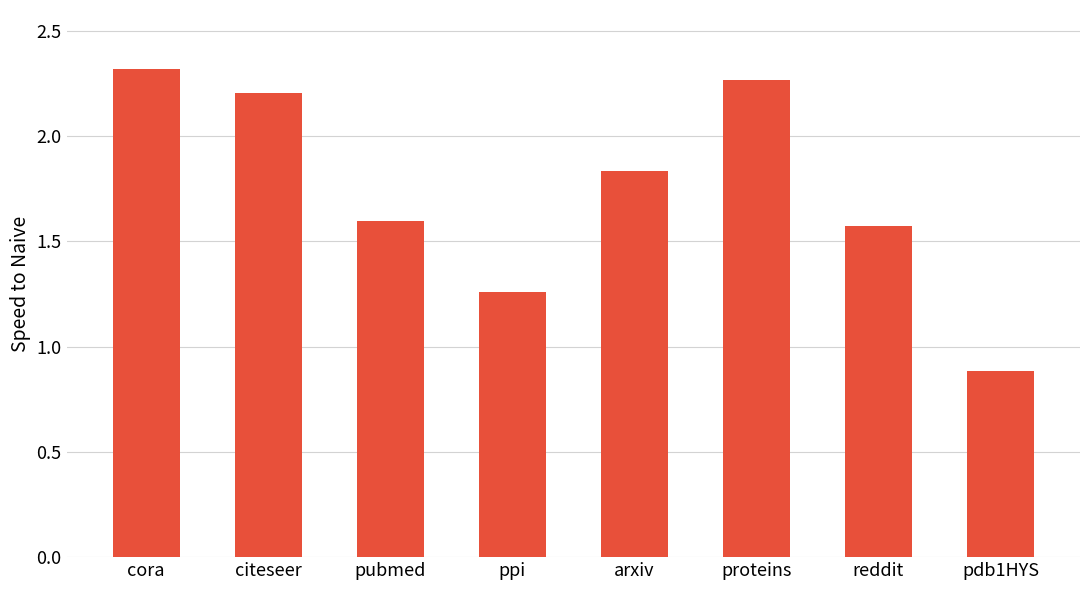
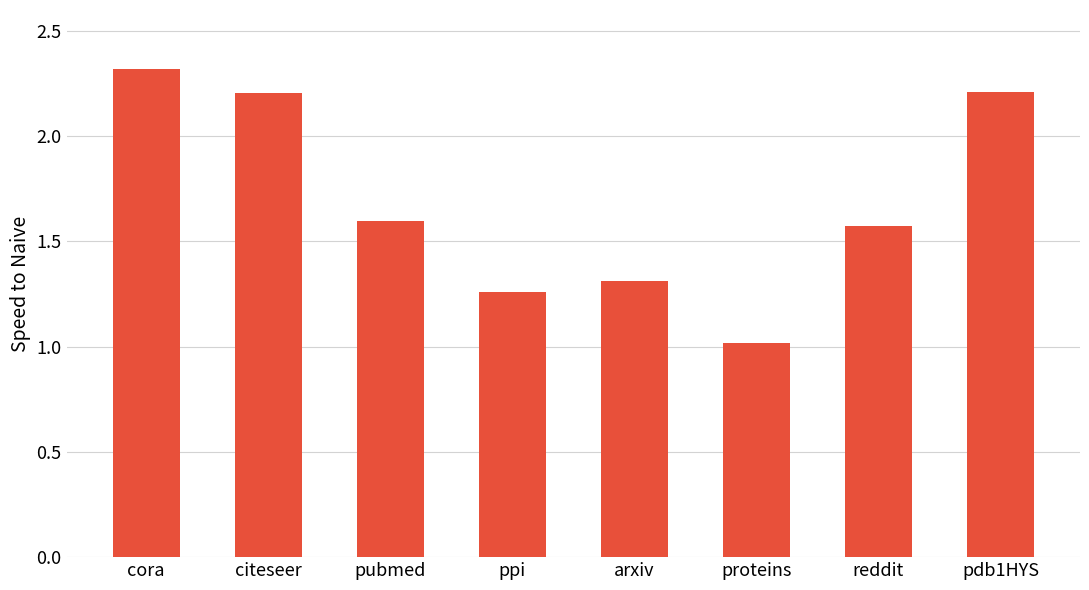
arxiv: 1.84 -> 1.31
proteins: 2.27 -> 1.02
pdb1HYS: 0.88 -> 2.21
